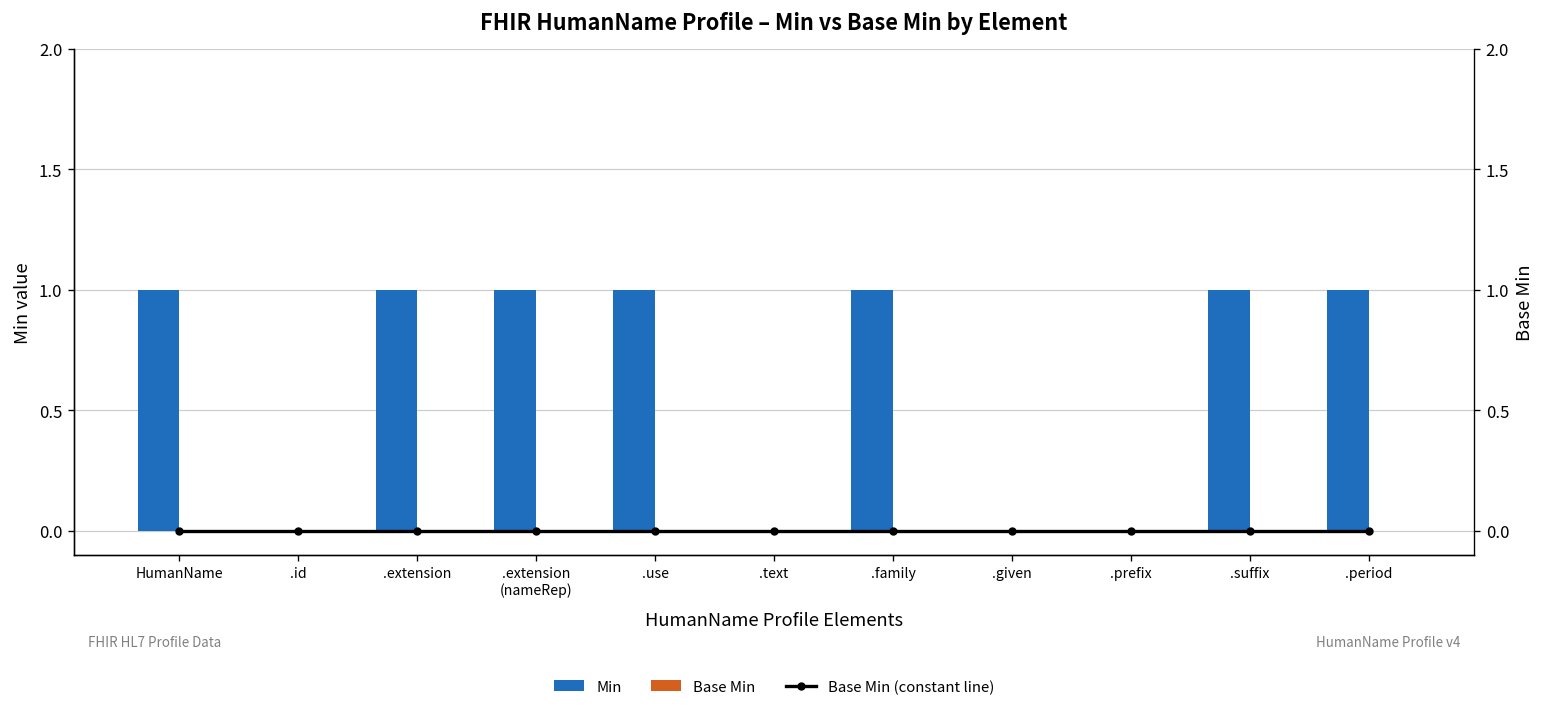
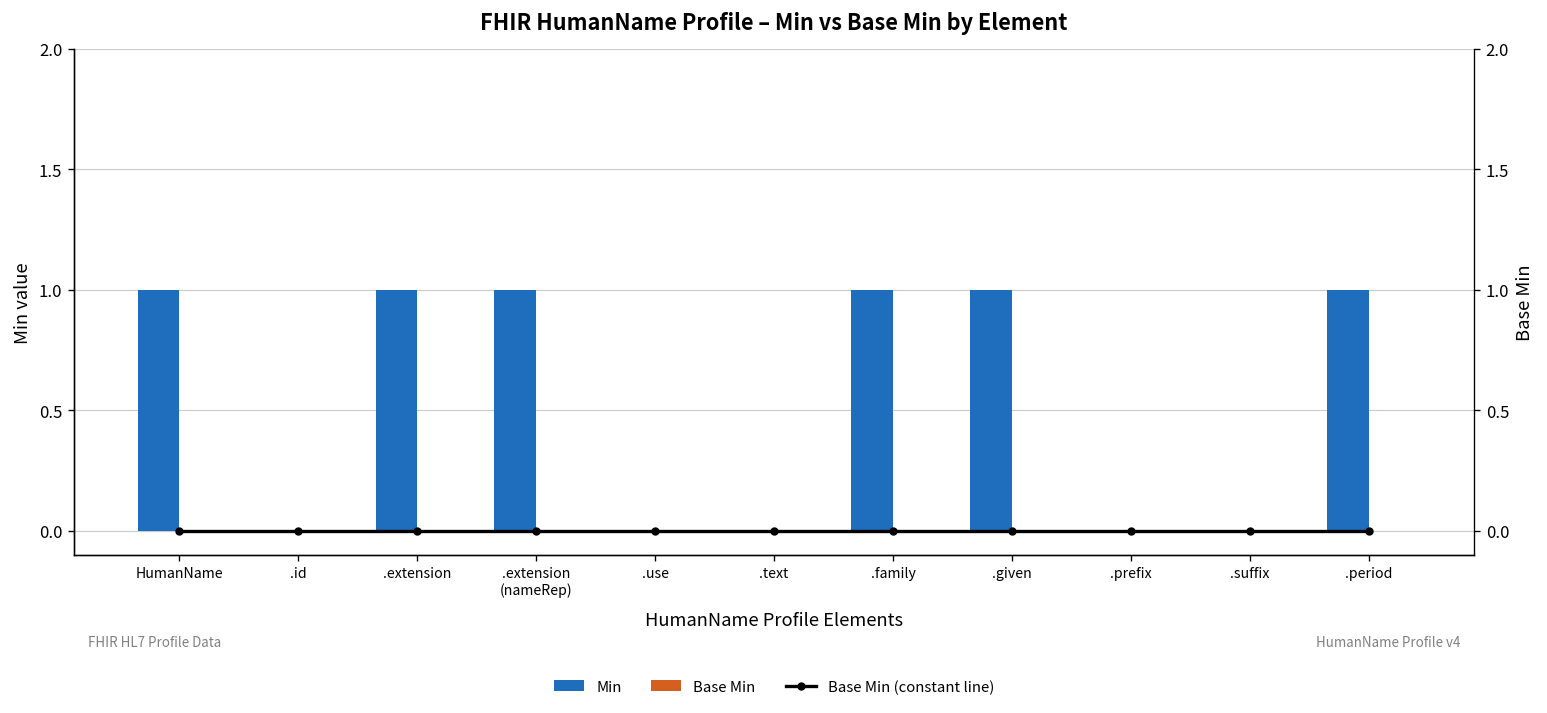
Min, .use: 1 -> 0
Min, .given: 0 -> 1
Min, .suffix: 1 -> 0
